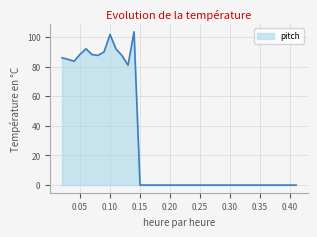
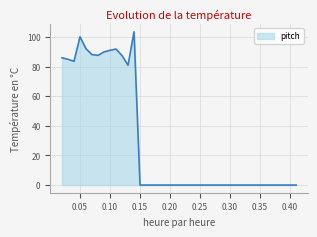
0.05: 88 -> 100
0.10: 102 -> 91
